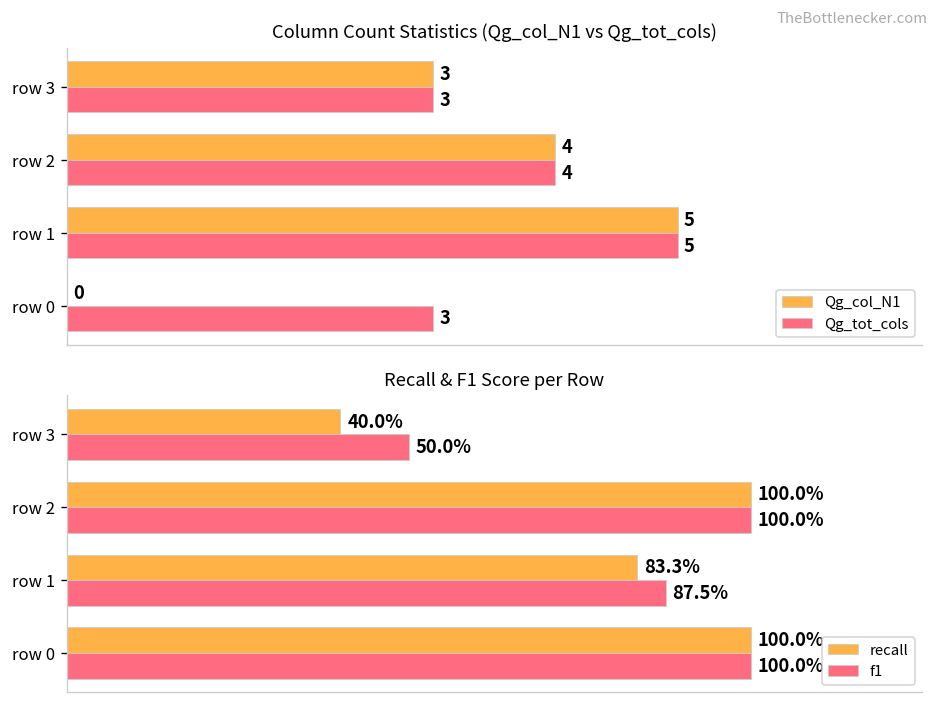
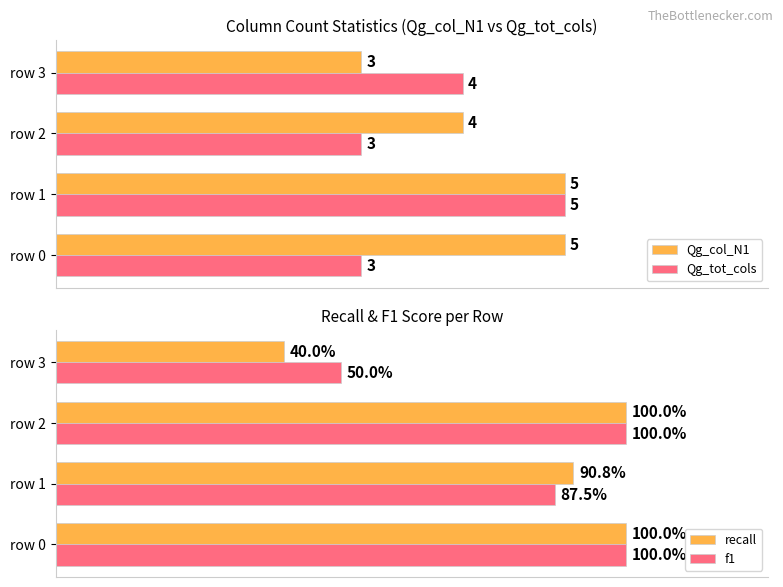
Column Count Statistics (Qg_col_N1 vs Qg_tot_cols), Qg_tot_cols, row 3: 3 -> 4
Column Count Statistics (Qg_col_N1 vs Qg_tot_cols), Qg_tot_cols, row 2: 4 -> 3
Column Count Statistics (Qg_col_N1 vs Qg_tot_cols), Qg_col_N1, row 0: 0 -> 5
Recall & F1 Score per Row, recall, row 1: 83.3% -> 90.8%
